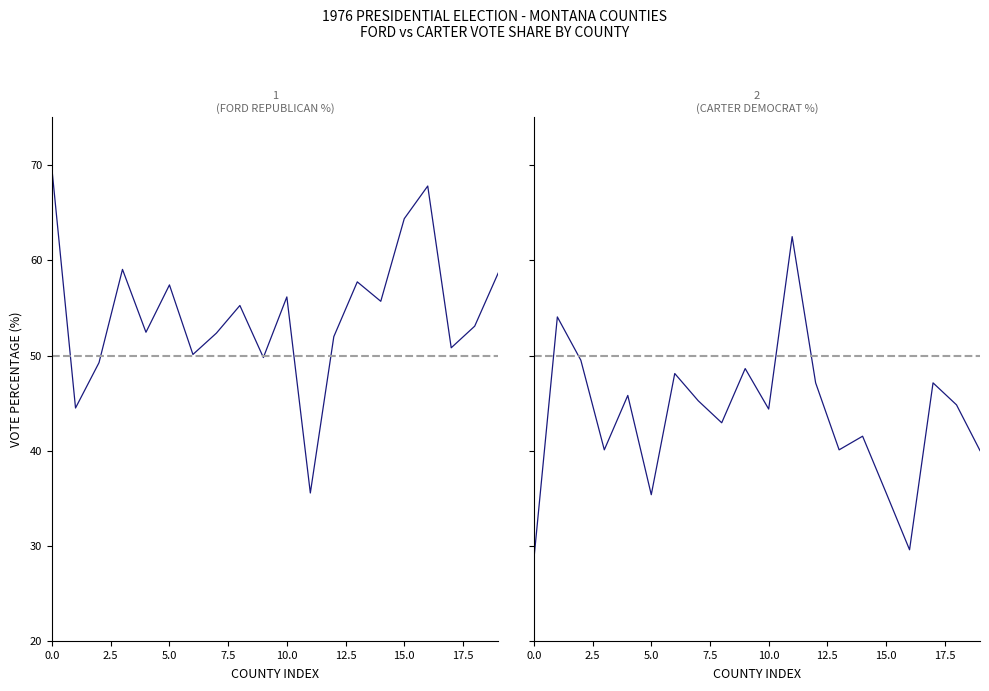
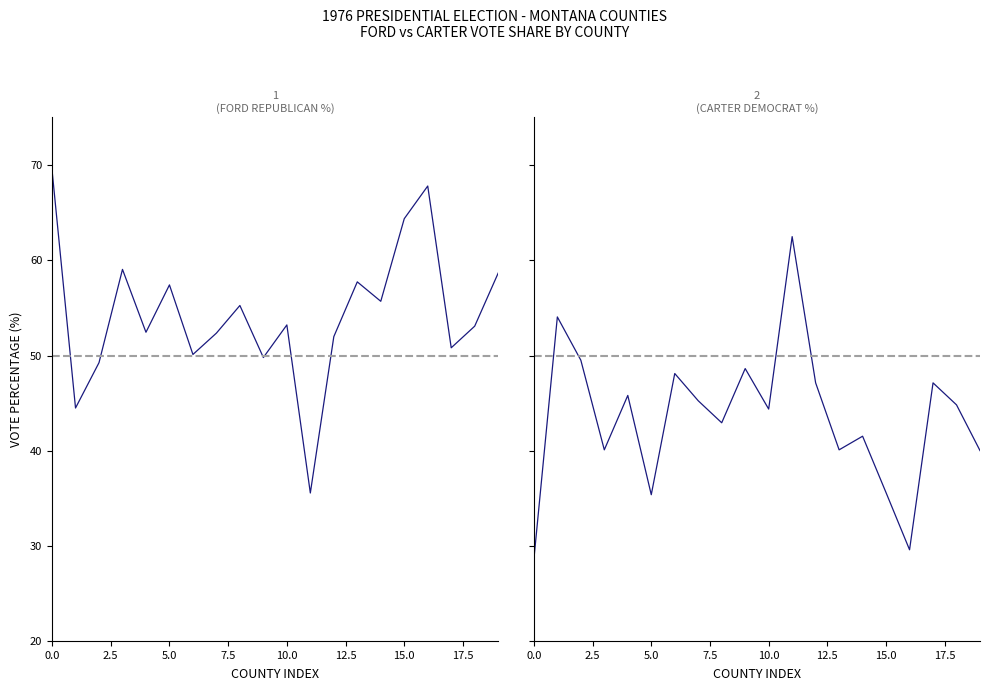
1 (FORD REPUBLICAN %), 10.0: 56 -> 53
